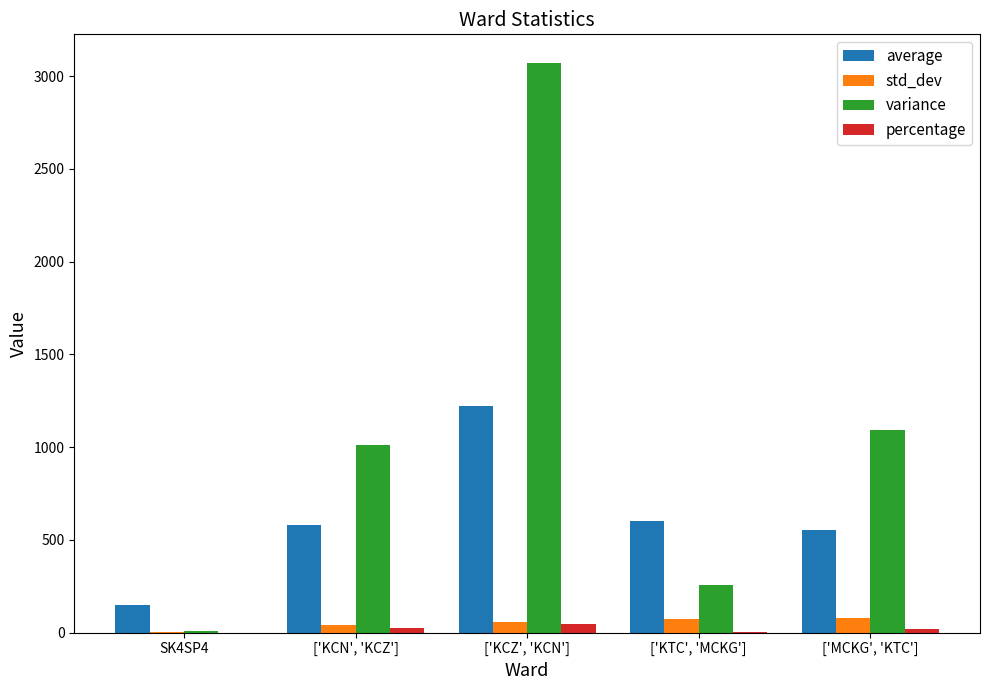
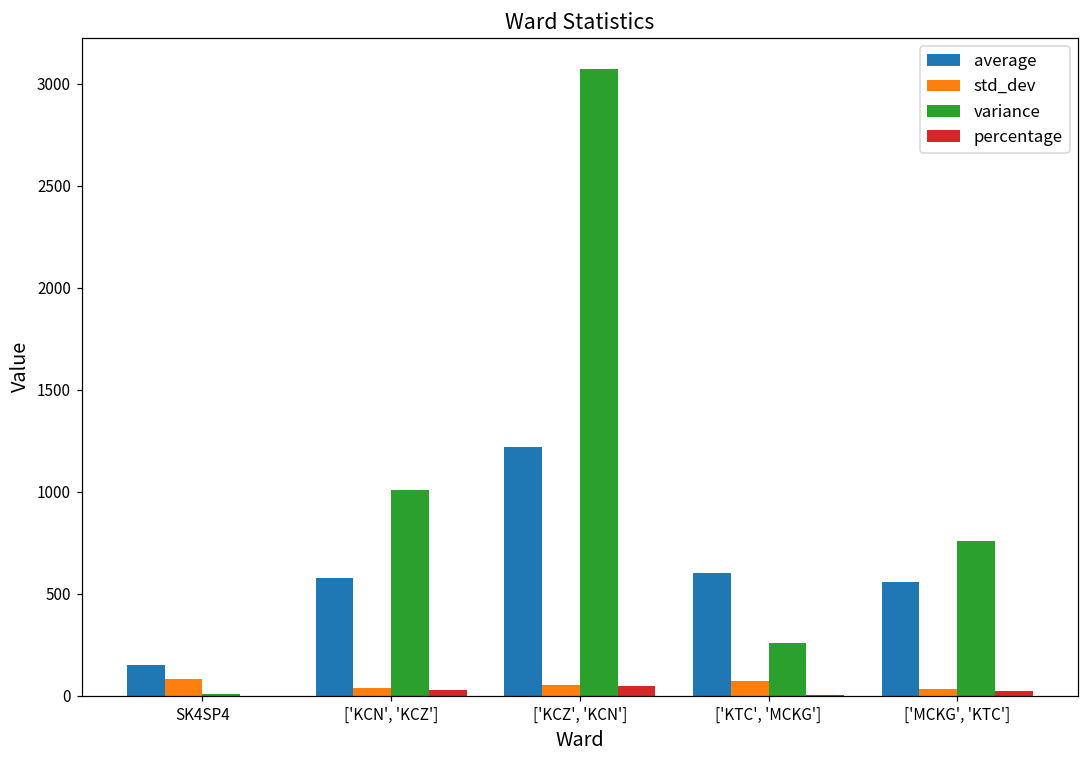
std_dev, SK4SP4: 0 -> 80
std_dev, ['MCKG', 'KTC']: 80 -> 30
variance, ['MCKG', 'KTC']: 1090 -> 760
